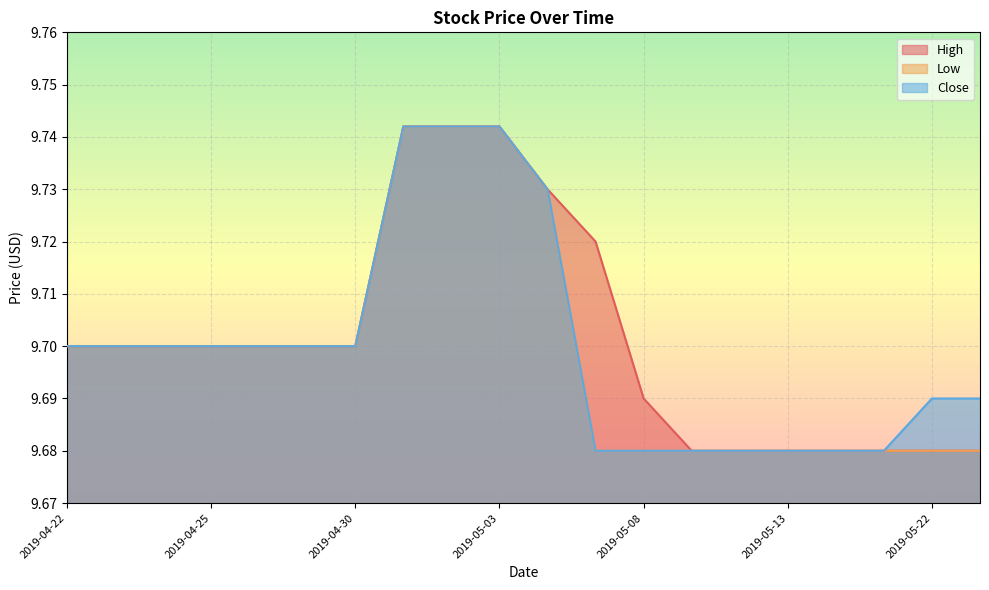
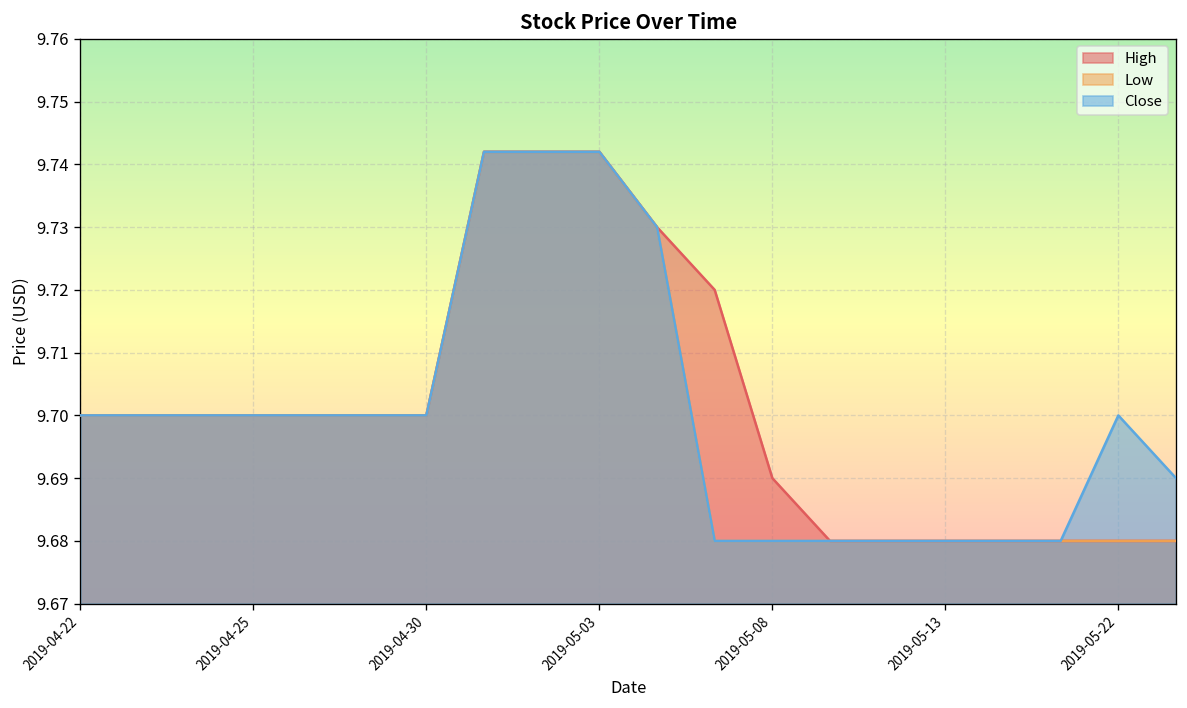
Close, 2019-05-22: 9.69 -> 9.70
